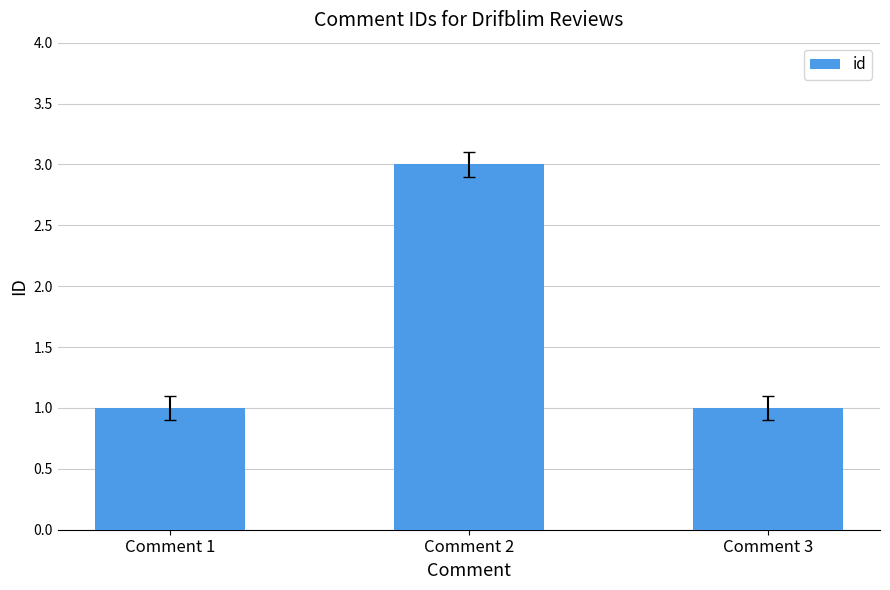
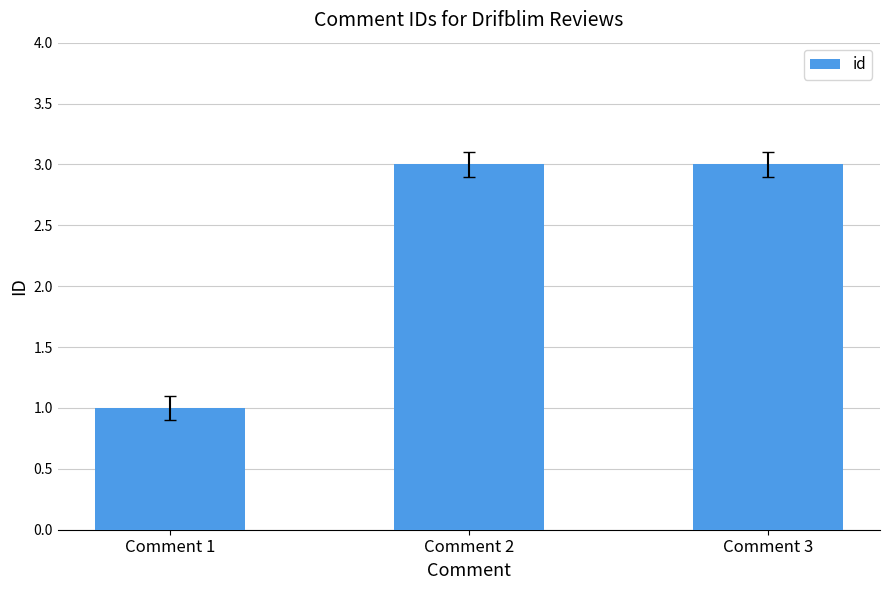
id, Comment 3: 1 -> 3
